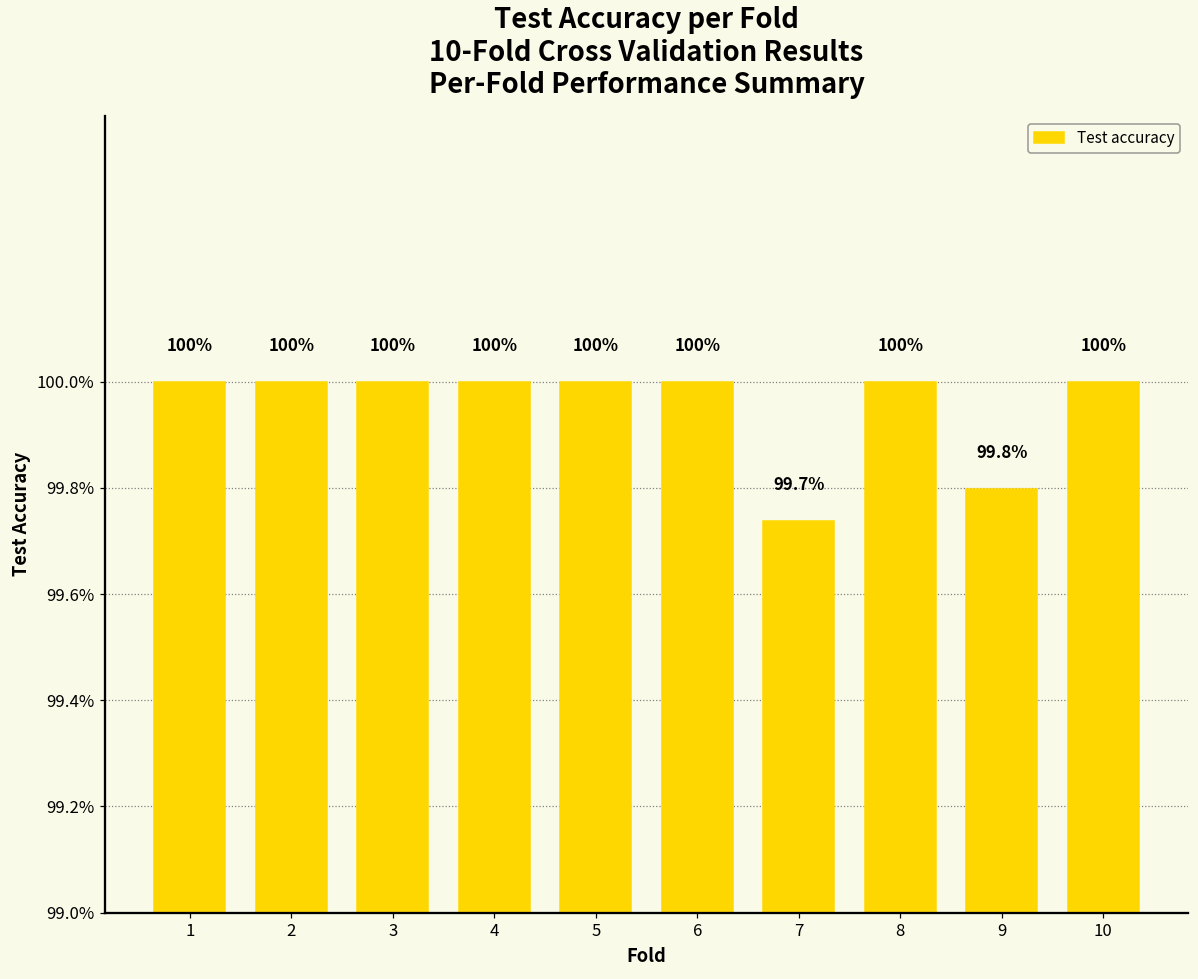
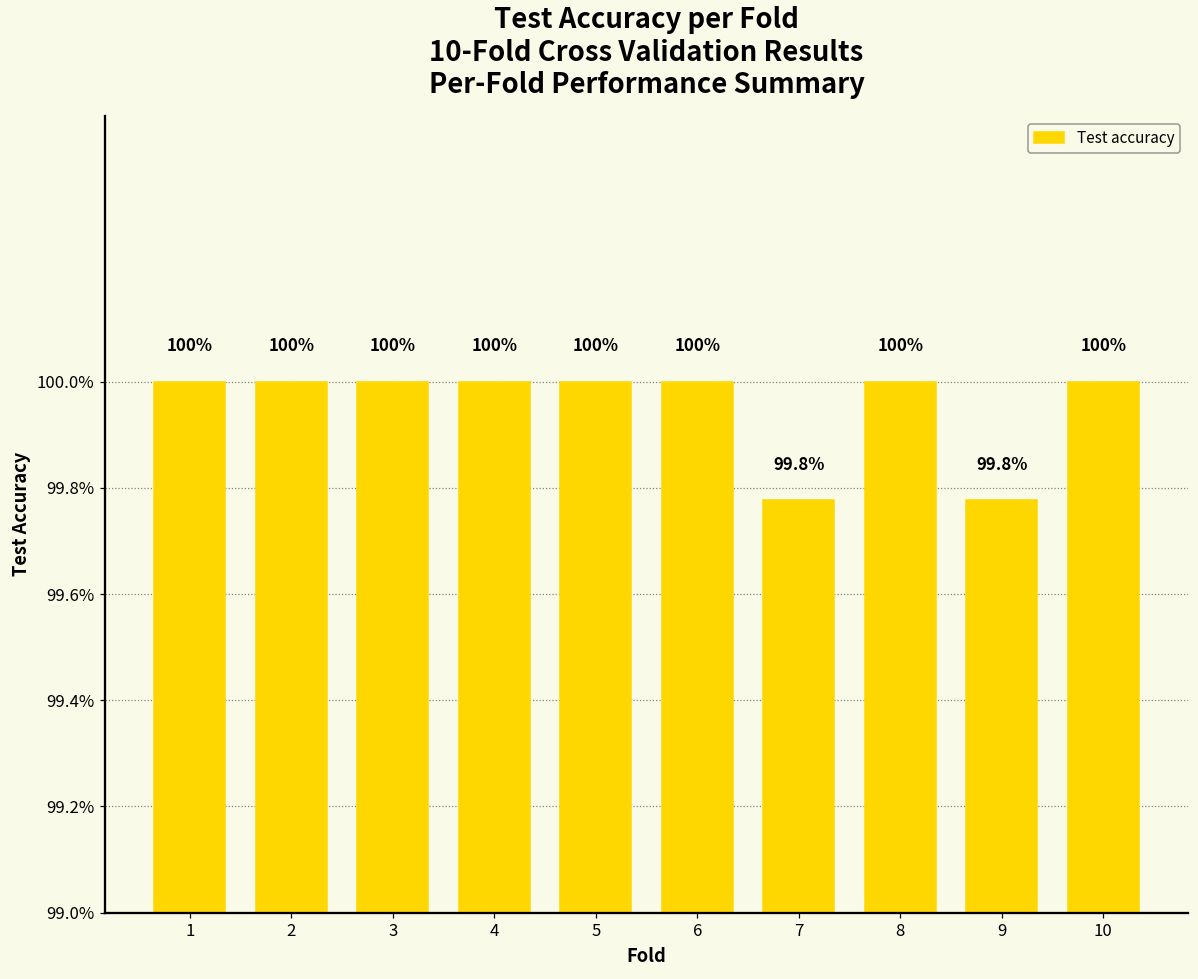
7: 99.7% -> 99.8%
9: 99.80% -> 99.78%
